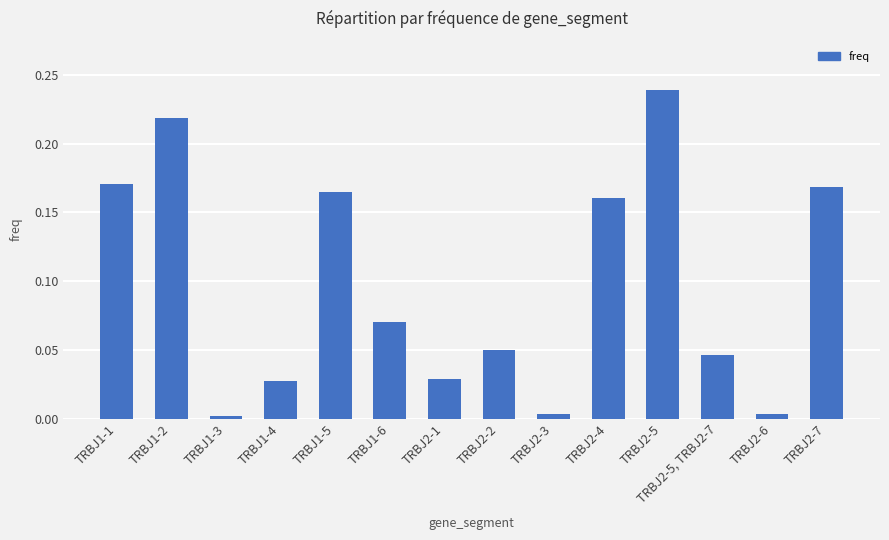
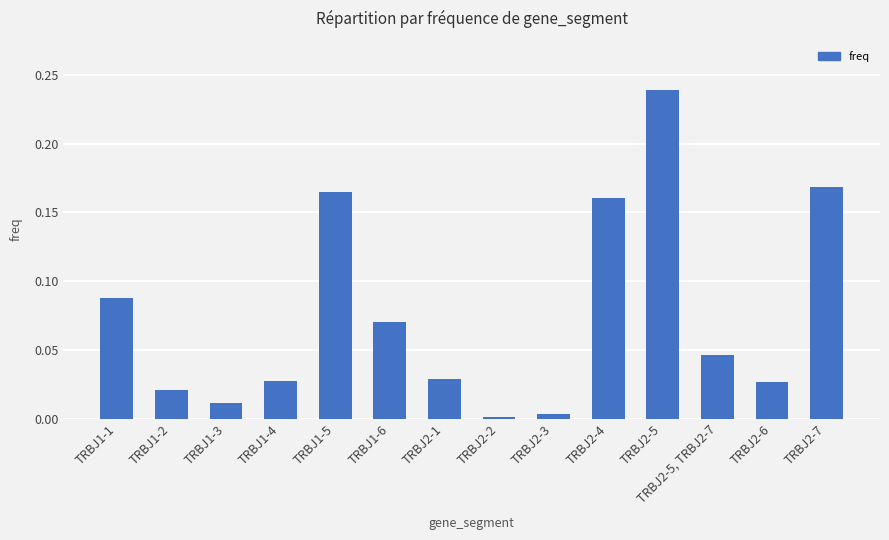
TRBJ1-1: 0.171 -> 0.088
TRBJ1-2: 0.219 -> 0.021
TRBJ1-3: 0.002 -> 0.011
TRBJ2-2: 0.050 -> 0.001
TRBJ2-6: 0.004 -> 0.027
